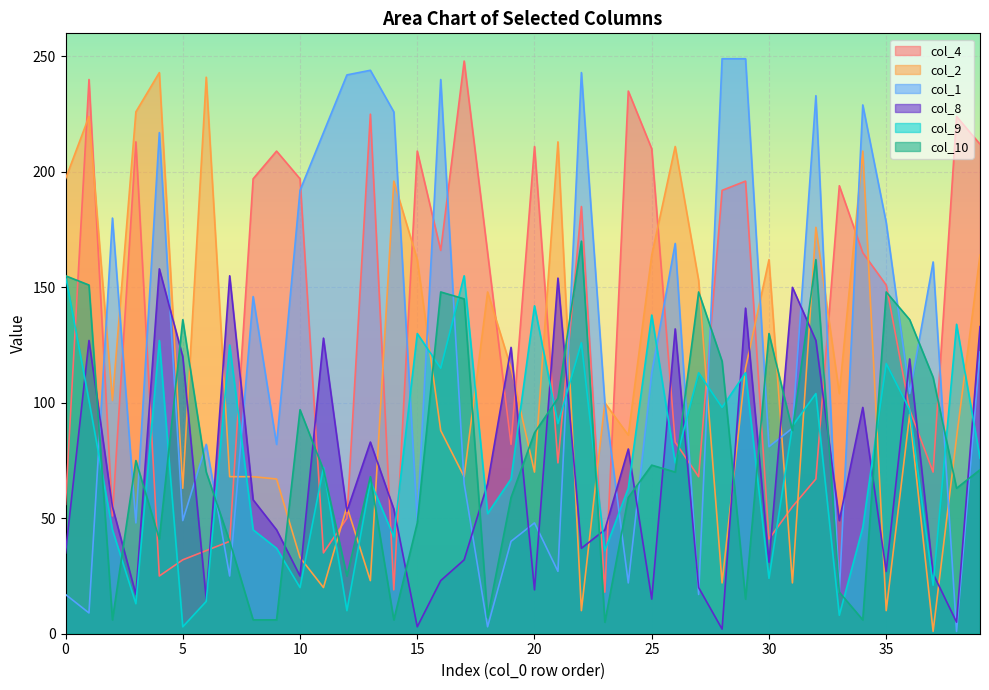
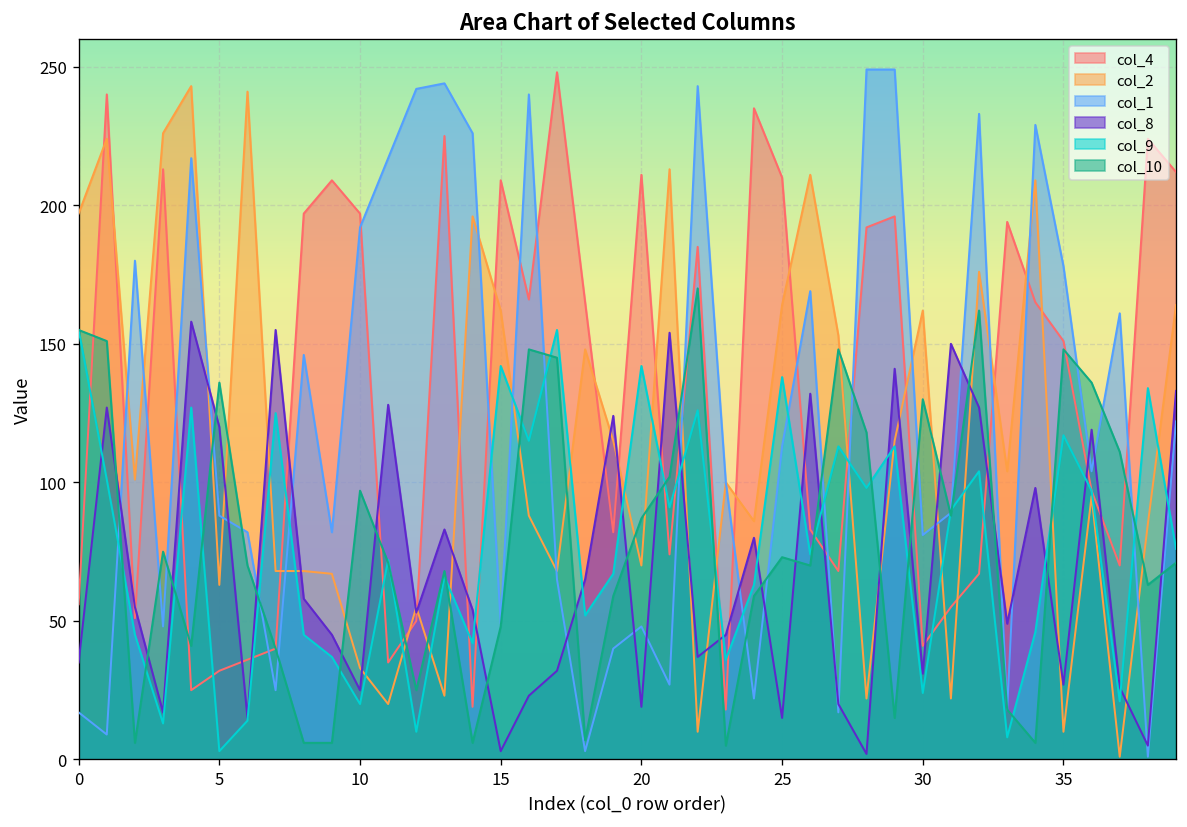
col_1, 5: 49 -> 88
col_9, 15: 130 -> 142
